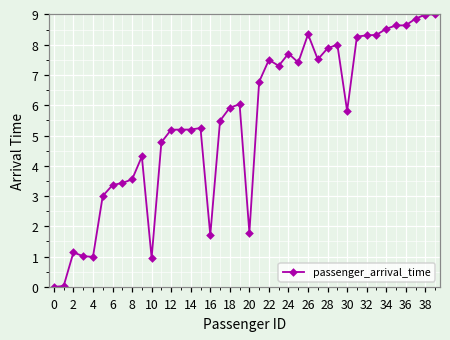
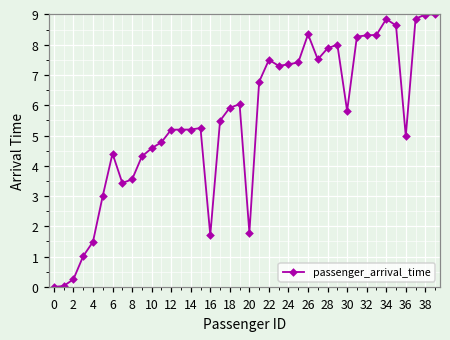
2: 1.1 -> 0.3
4: 1.0 -> 1.5
6: 3.4 -> 4.4
10: 1.0 -> 4.6
24: 7.7 -> 7.4
34: 8.5 -> 8.8
36: 8.6 -> 5.0
